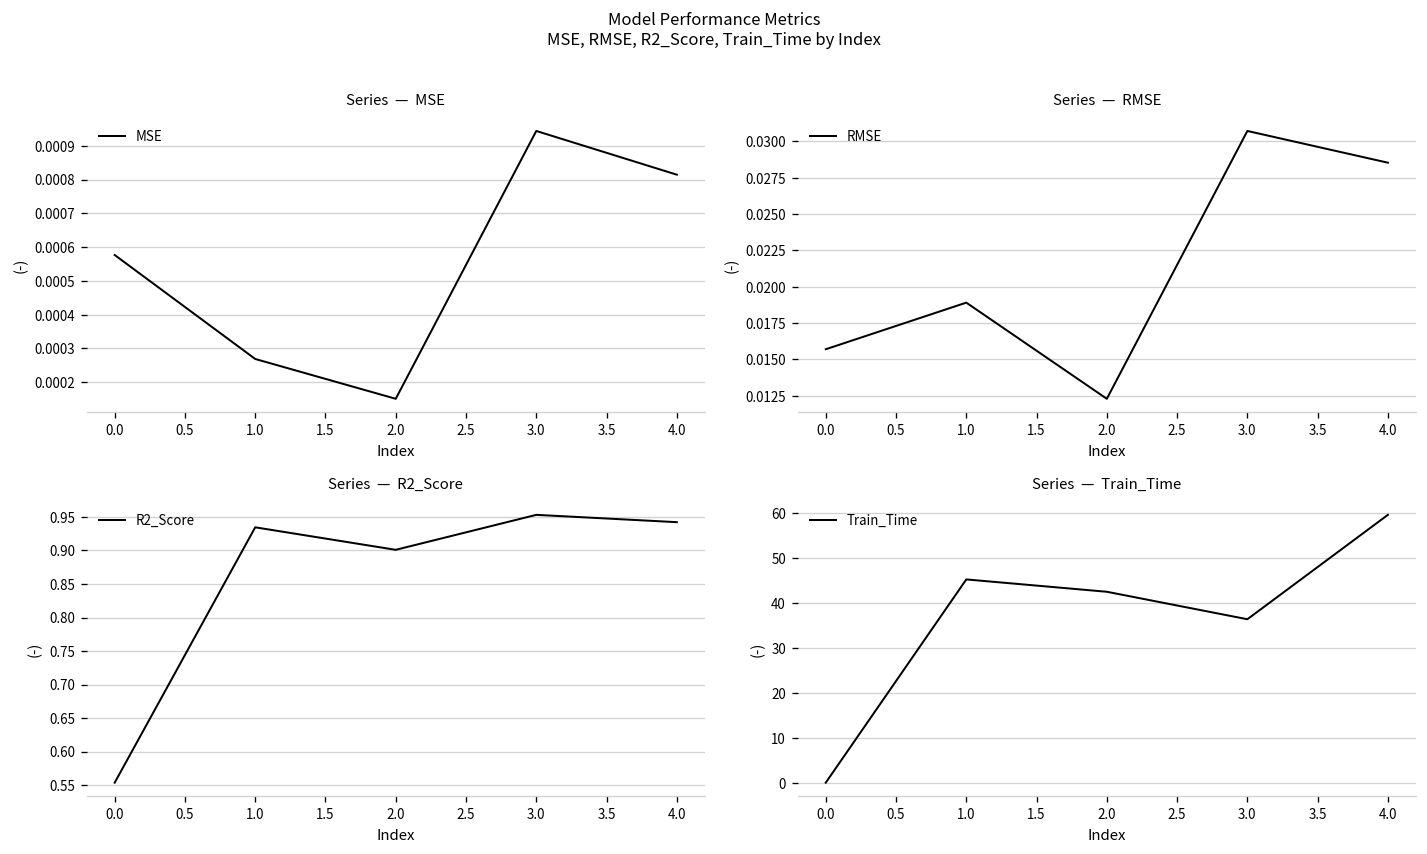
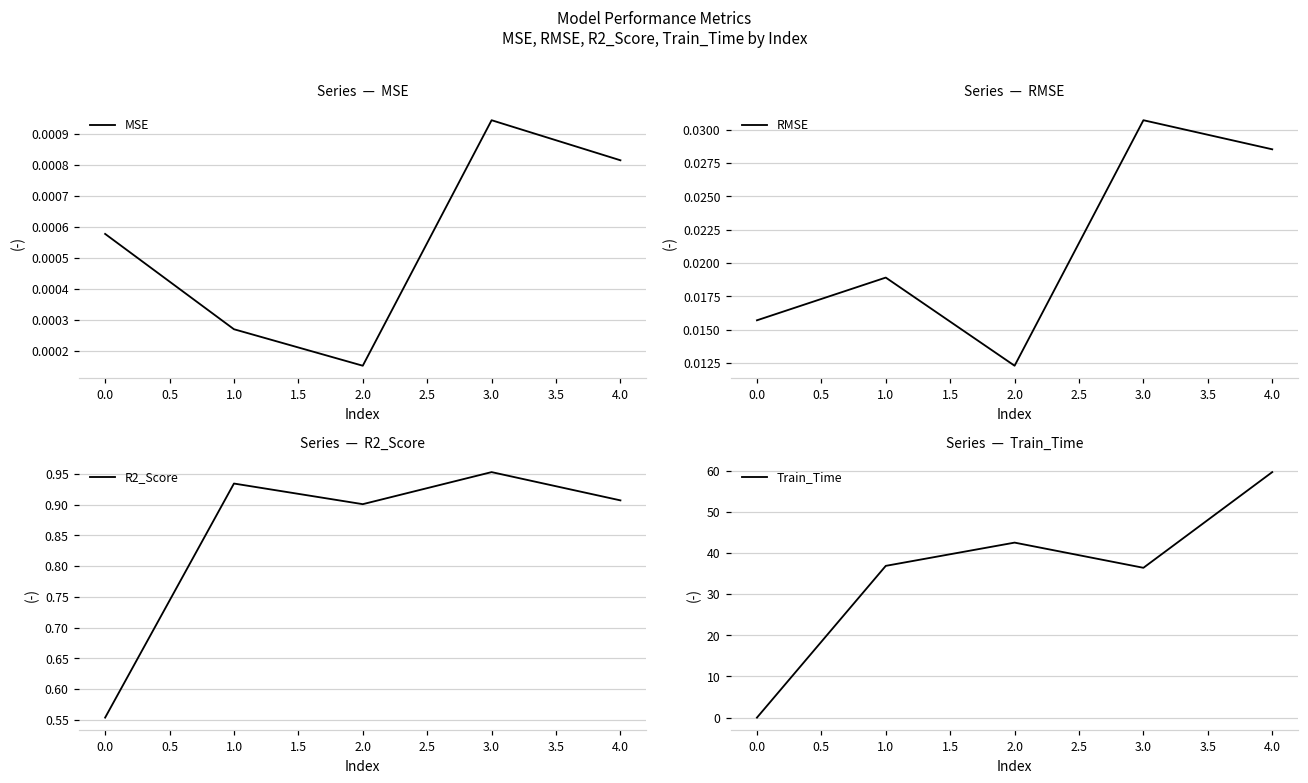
Series — R2_Score, 4.0: 0.94 -> 0.91
Series — Train_Time, 1.0: 45 -> 37
